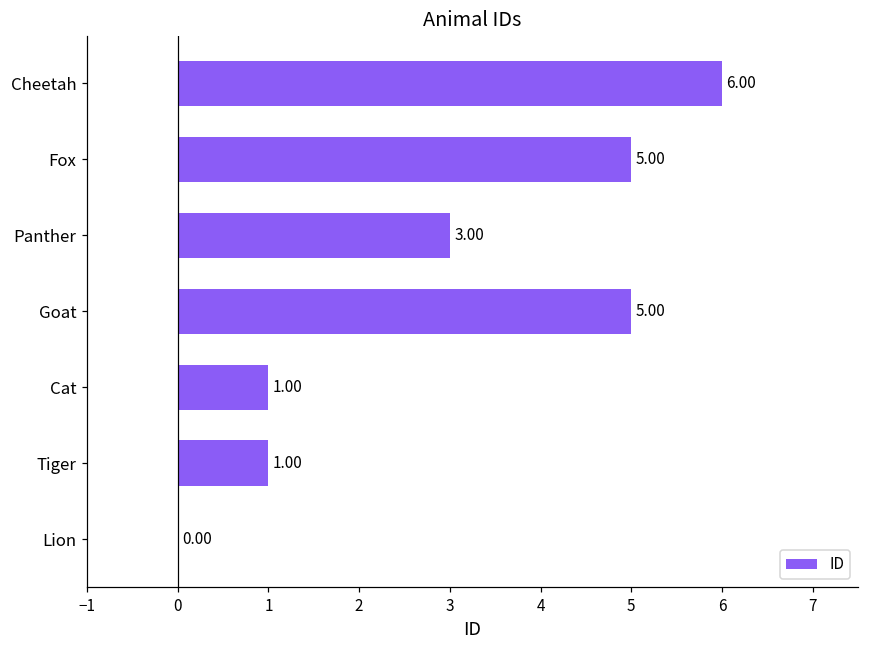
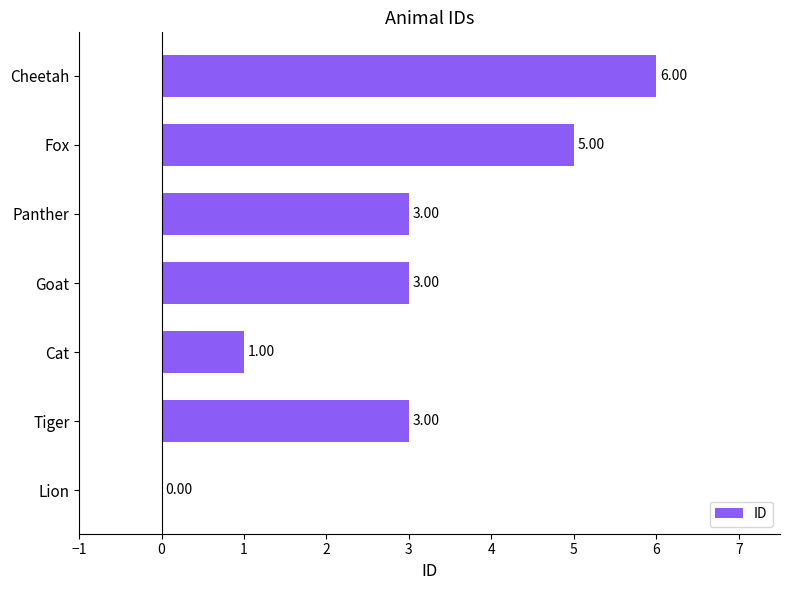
Goat: 5.00 -> 3.00
Tiger: 1.00 -> 3.00
